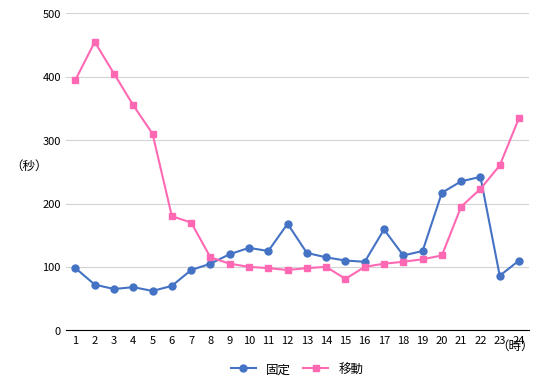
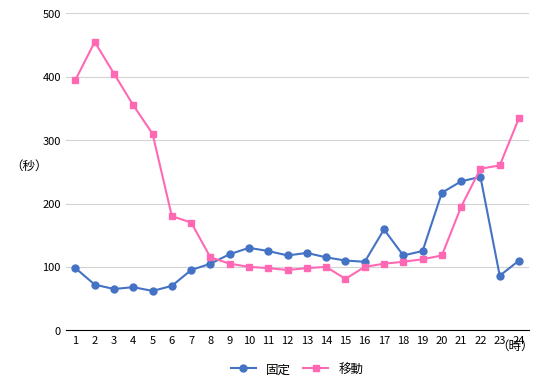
固定, 12: 170 -> 120
移動, 22: 220 -> 260
